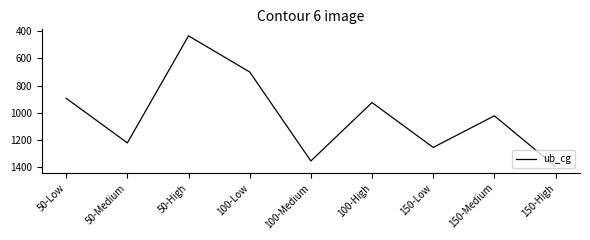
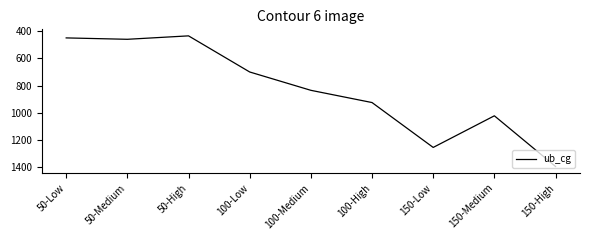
50-Low: 890 -> 450
50-Medium: 1220 -> 460
100-Medium: 1350 -> 830
